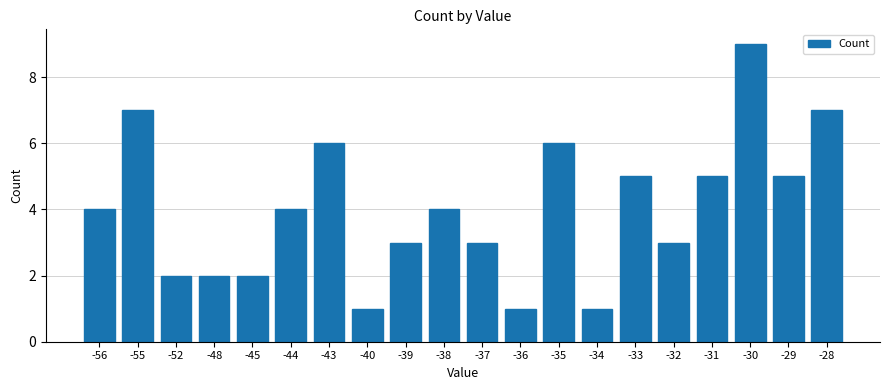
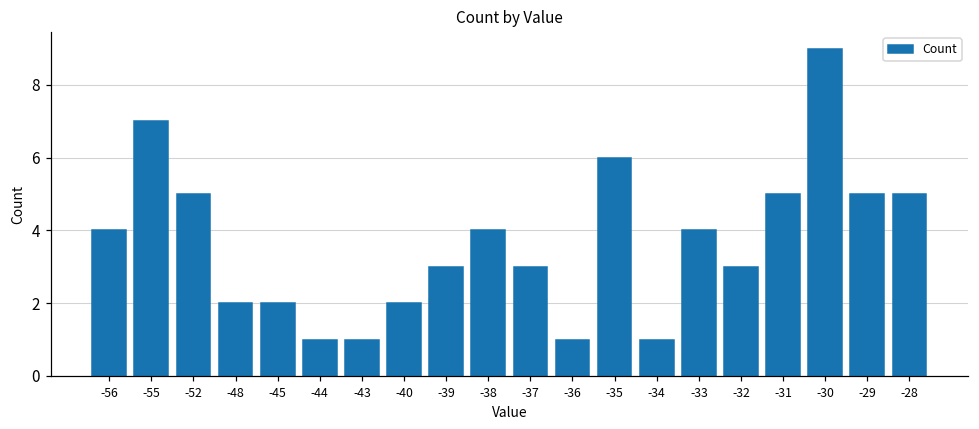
-52: 2 -> 5
-44: 4 -> 1
-43: 6 -> 1
-40: 1 -> 2
-33: 5 -> 4
-28: 7 -> 5
